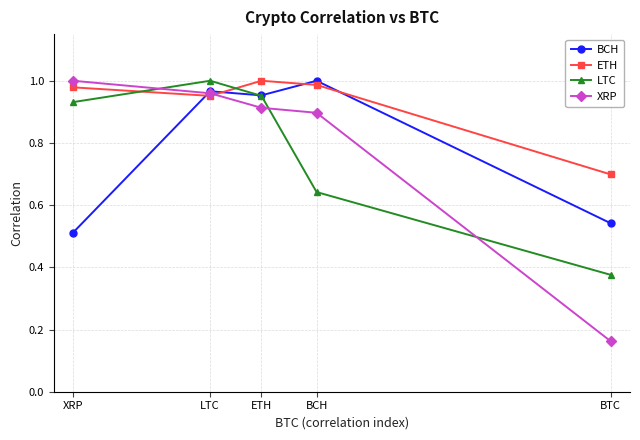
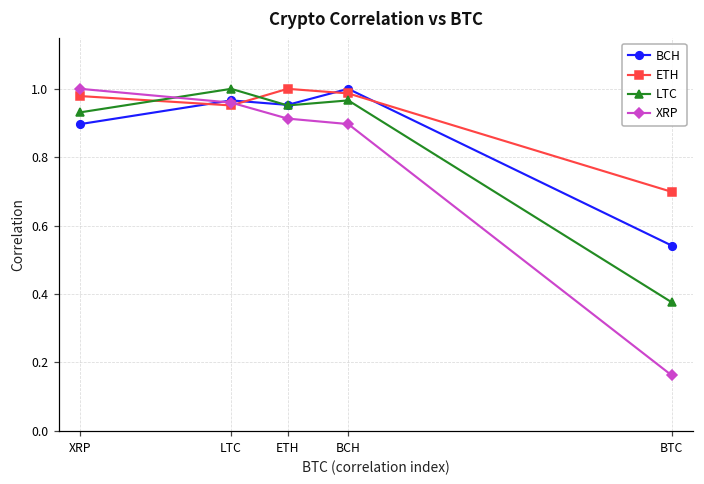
BCH, XRP: 0.51 -> 0.90
LTC, BCH: 0.64 -> 0.97
